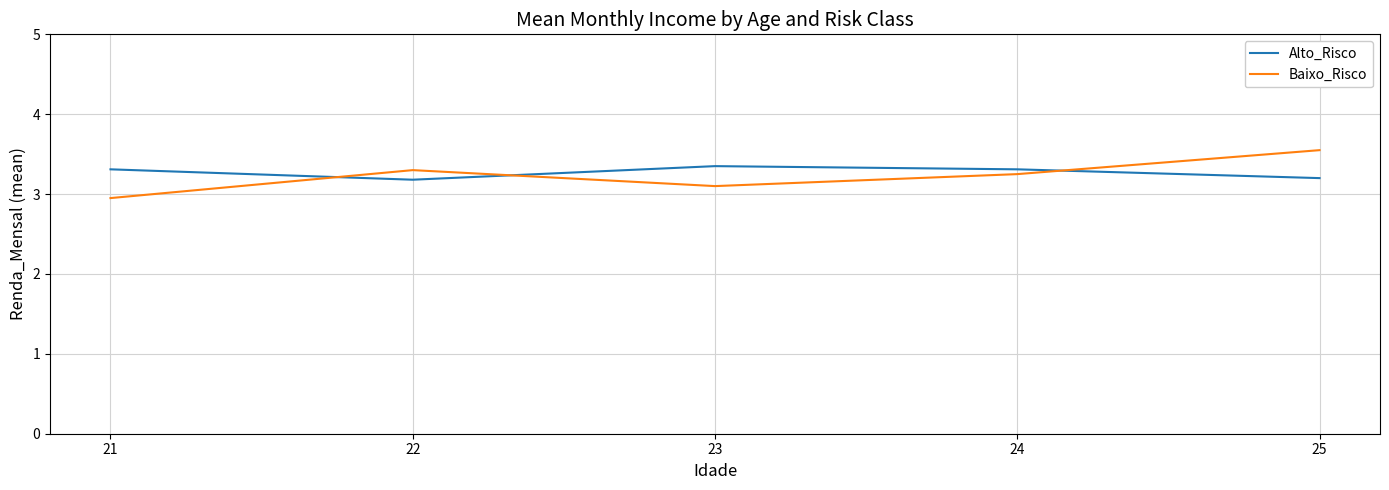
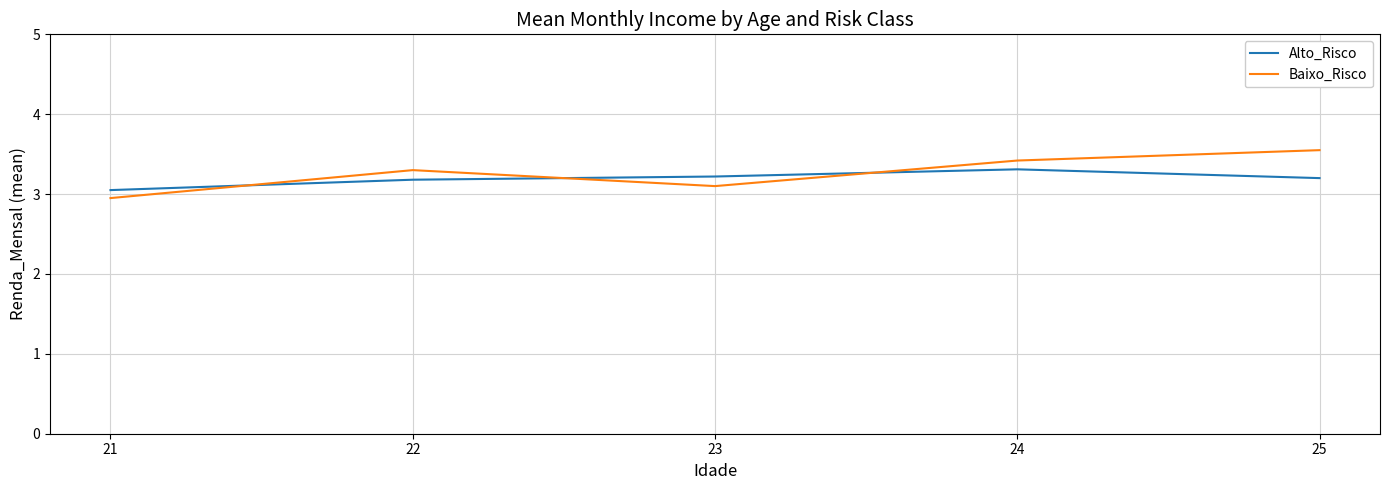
Alto_Risco, 21: 3.3 -> 3.1
Alto_Risco, 23: 3.4 -> 3.2
Baixo_Risco, 24: 3.3 -> 3.4
